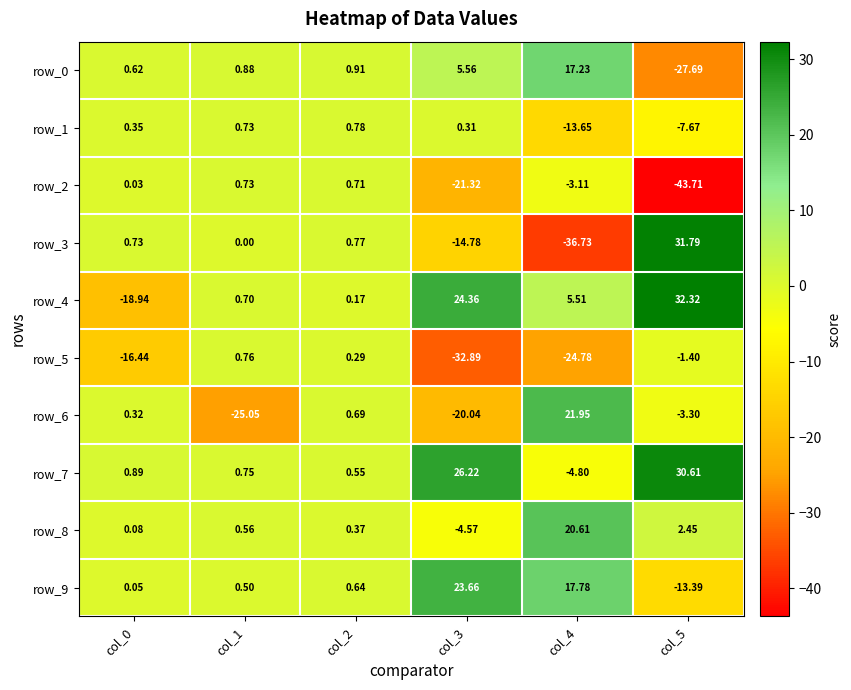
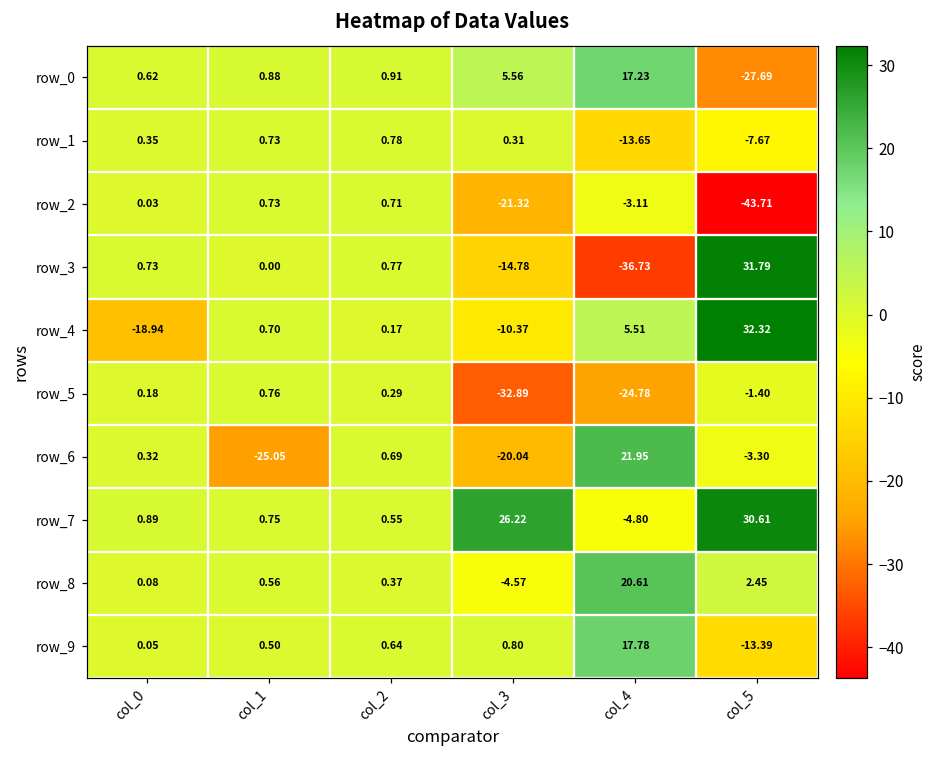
row_4, col_3: 24.36 -> -10.37
row_5, col_0: -16.44 -> 0.18
row_9, col_3: 23.66 -> 0.80
